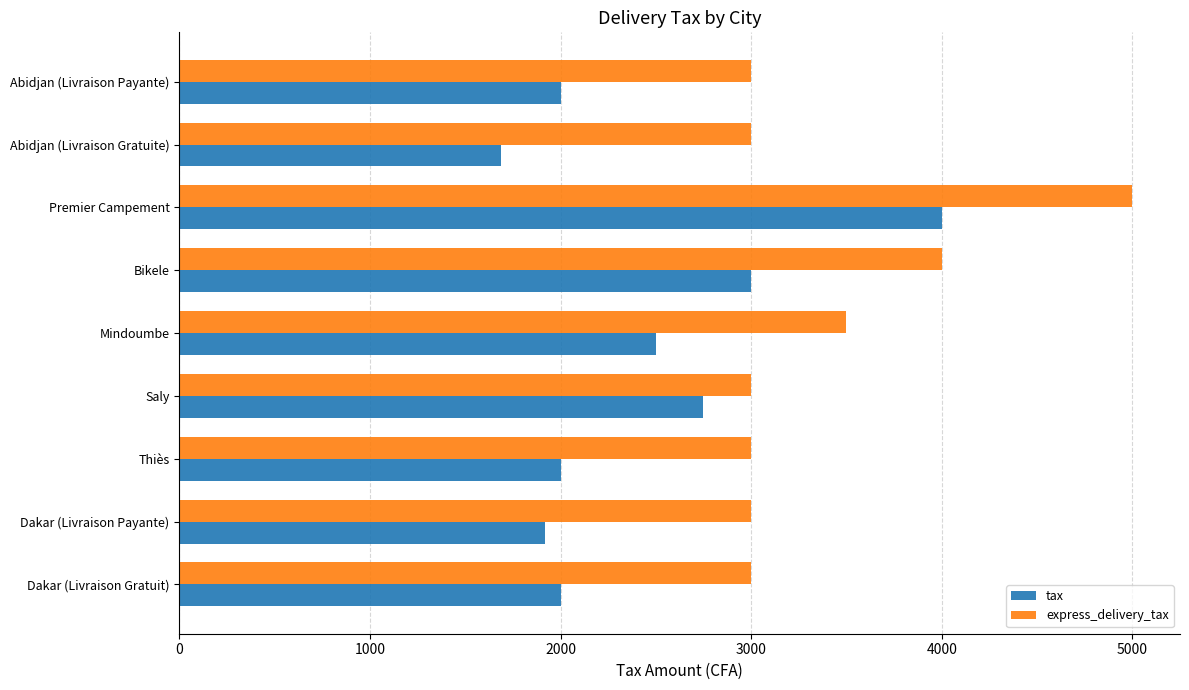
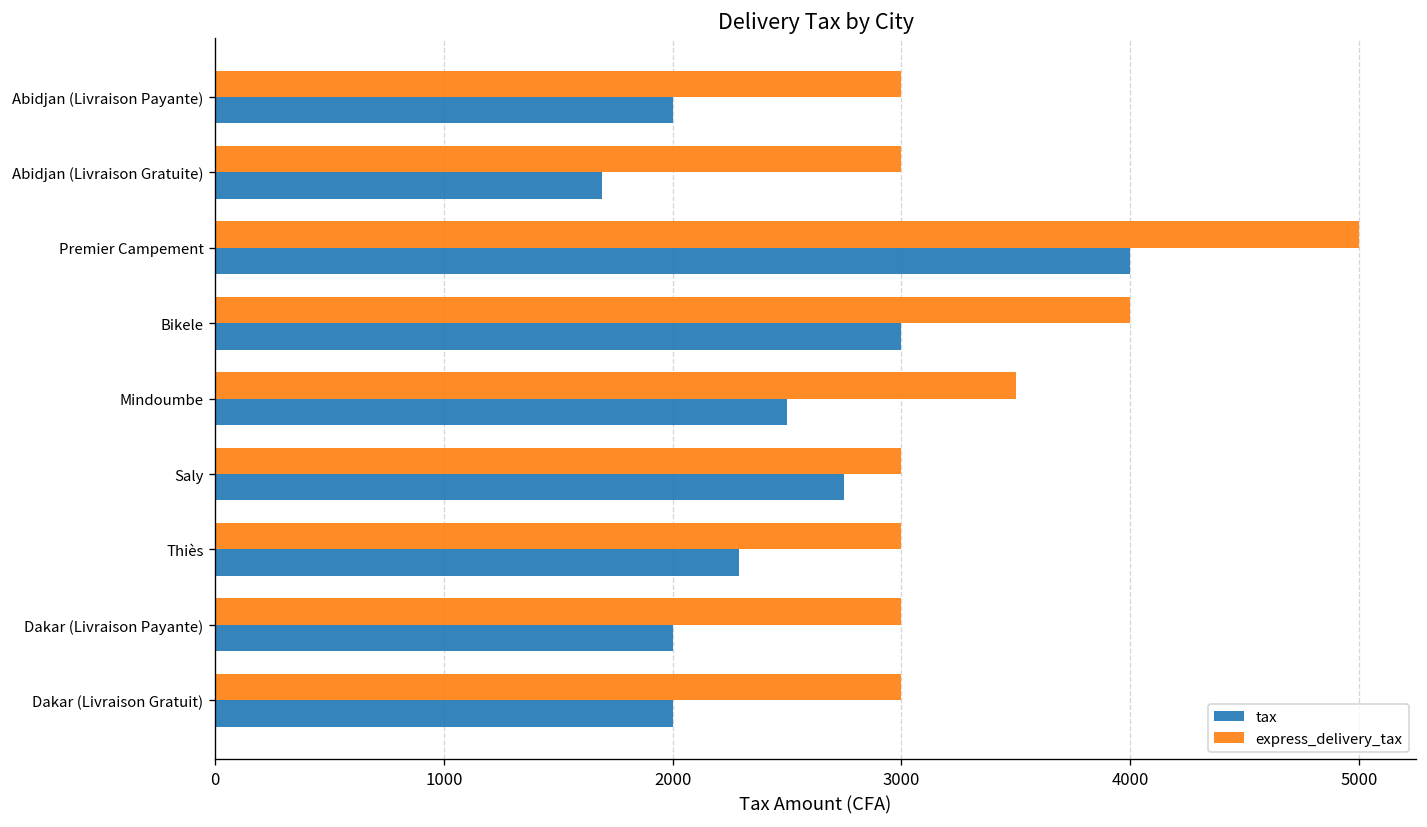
tax, Thiès: 2000 -> 2290
tax, Dakar (Livraison Payante): 1920 -> 2000
